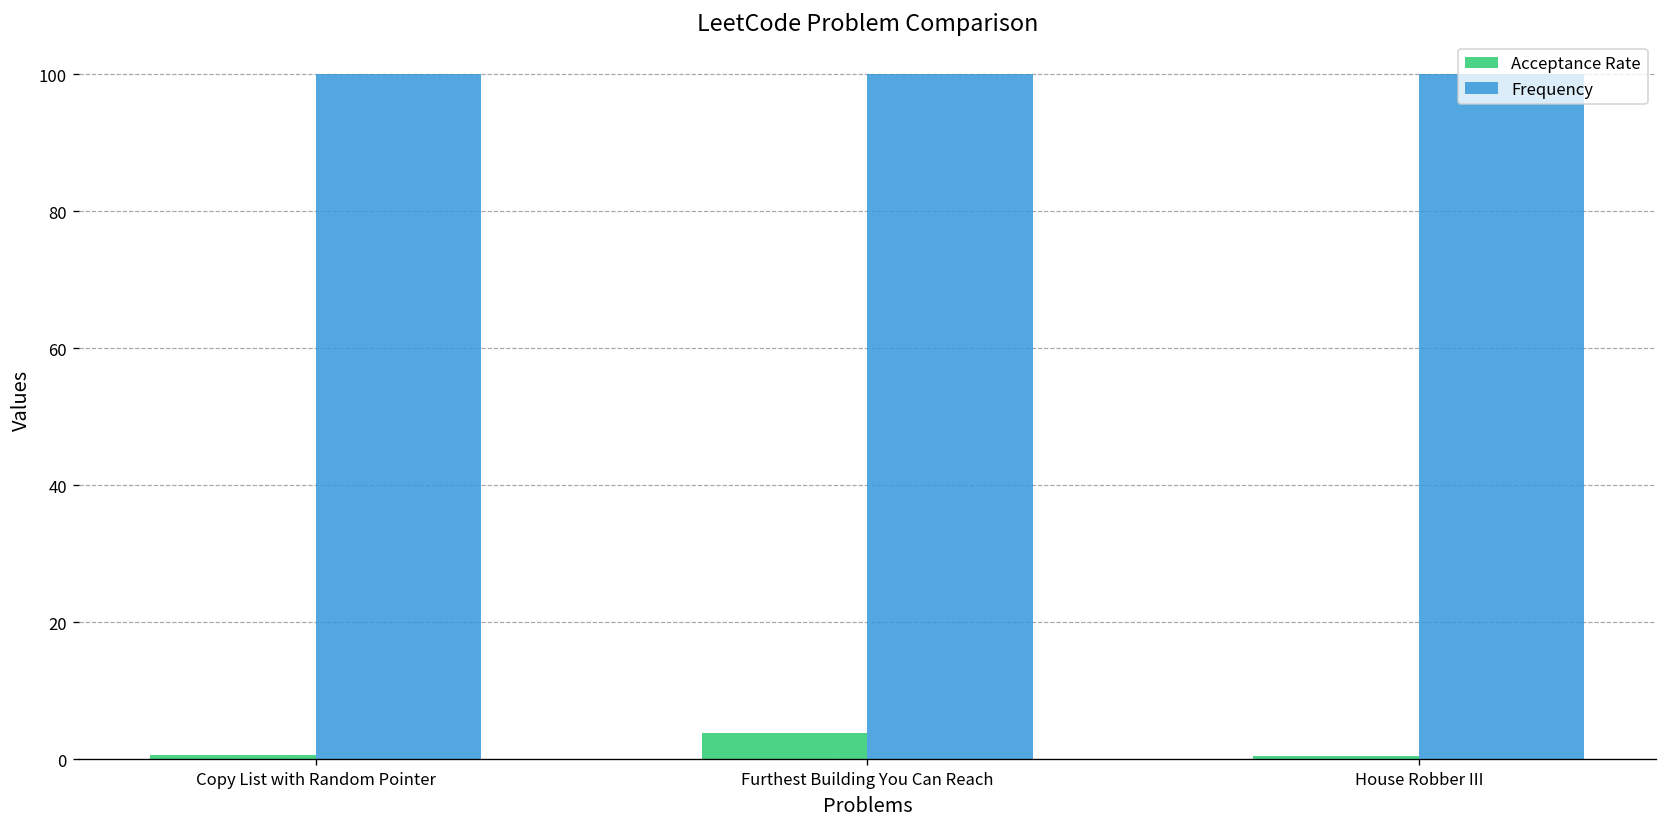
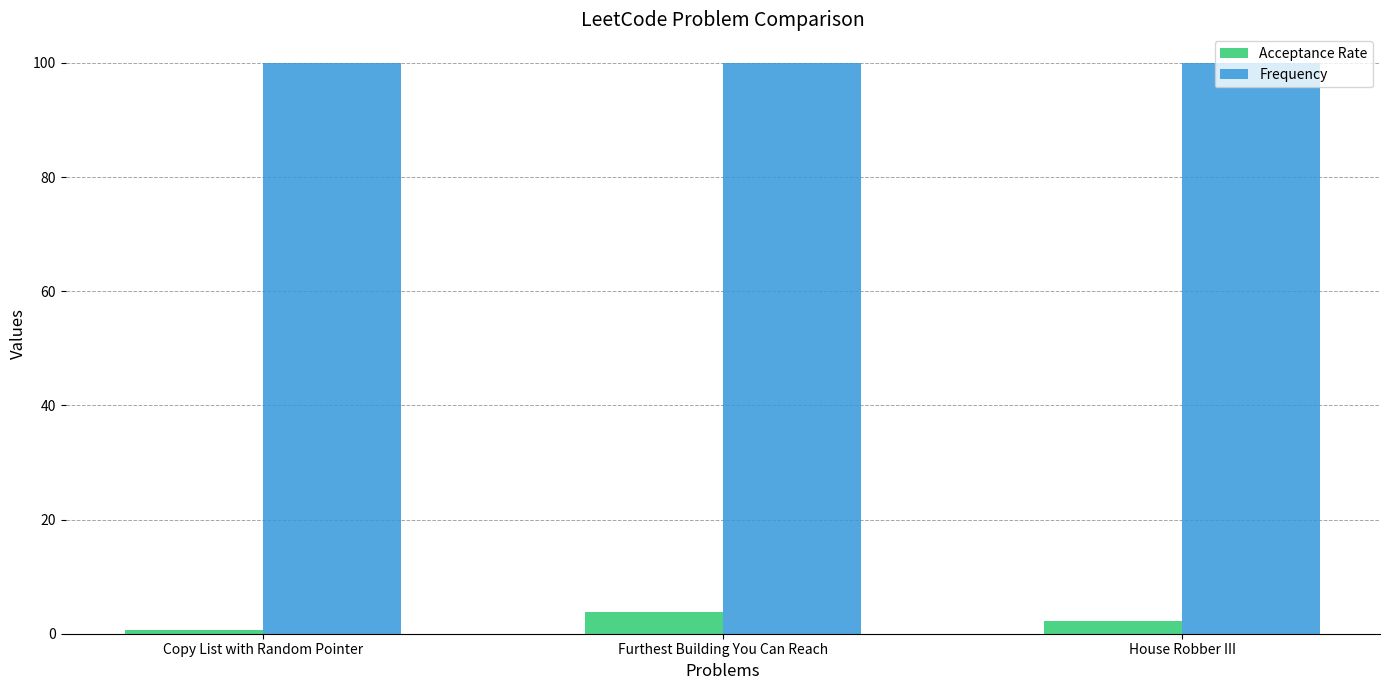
Acceptance Rate, House Robber III: 1 -> 2
